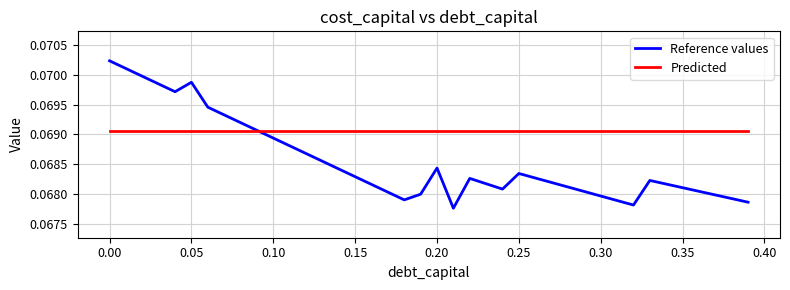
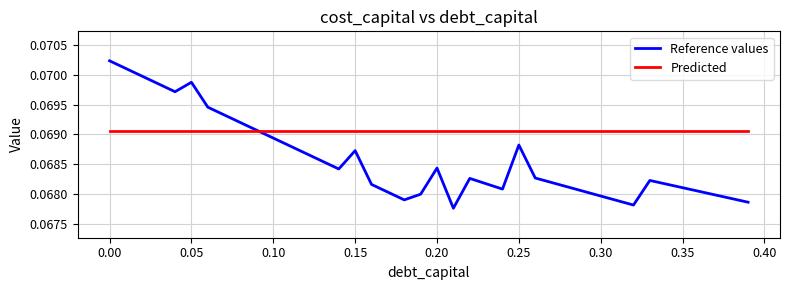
Reference values, 0.15: 0.0683 -> 0.0687
Reference values, 0.25: 0.0683 -> 0.0688
